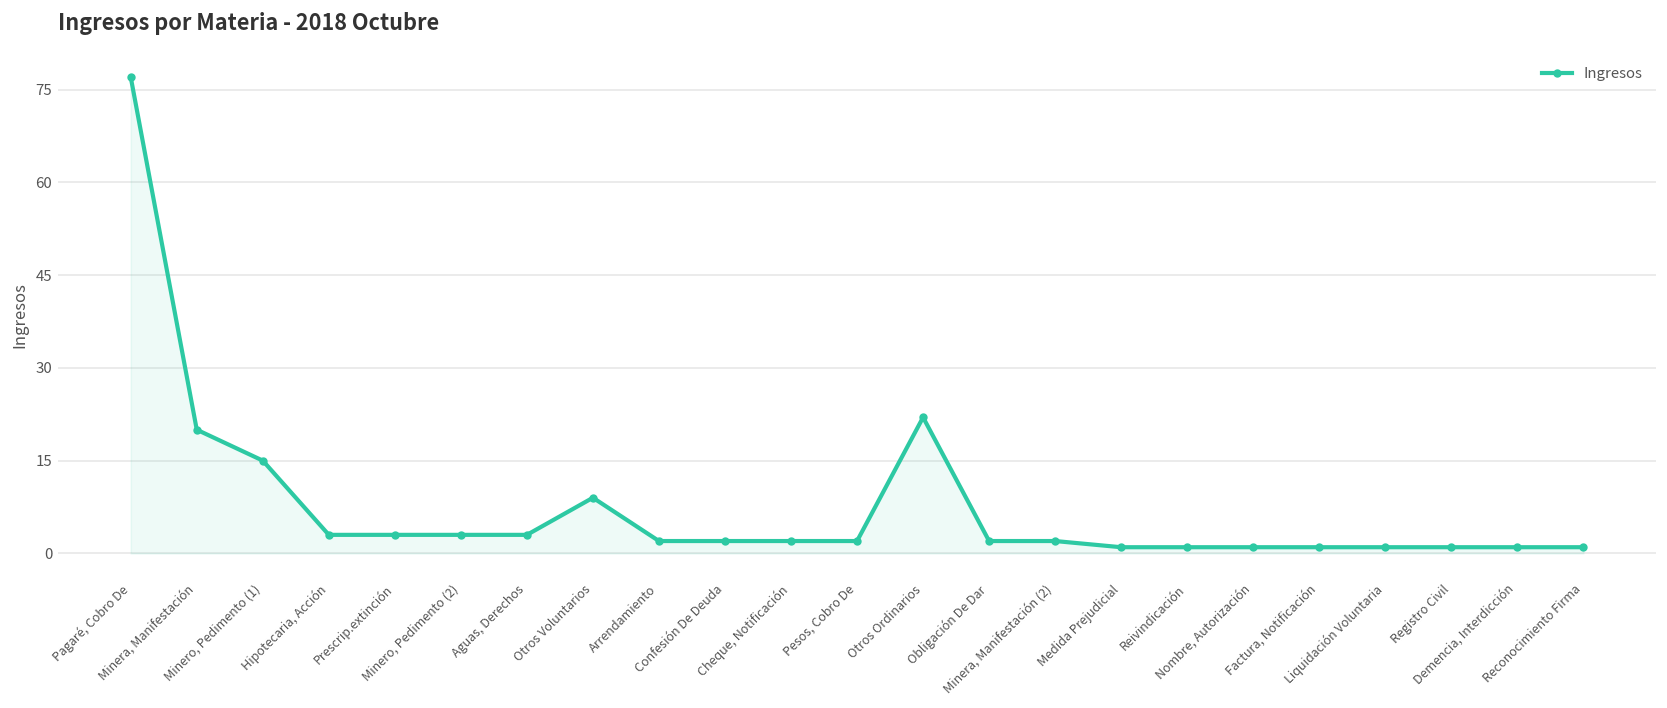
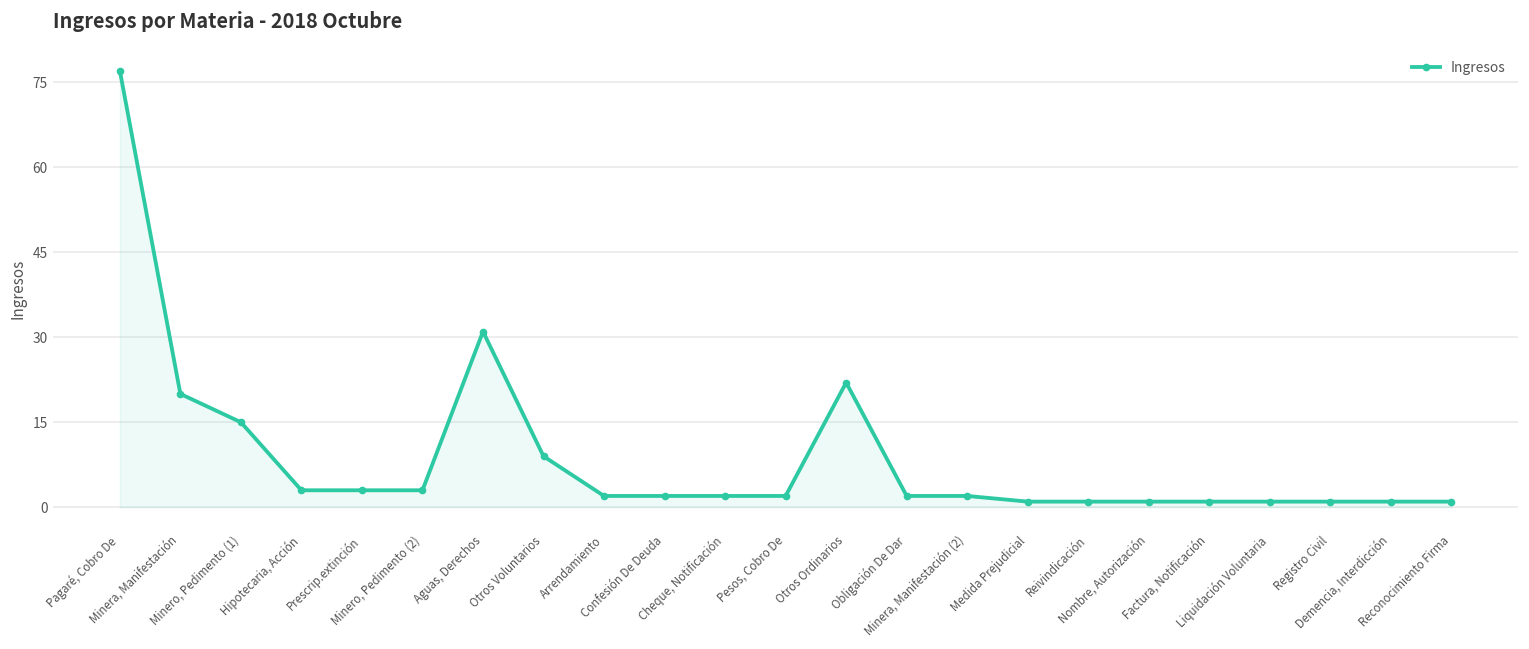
Aguas, Derechos: 3 -> 31
